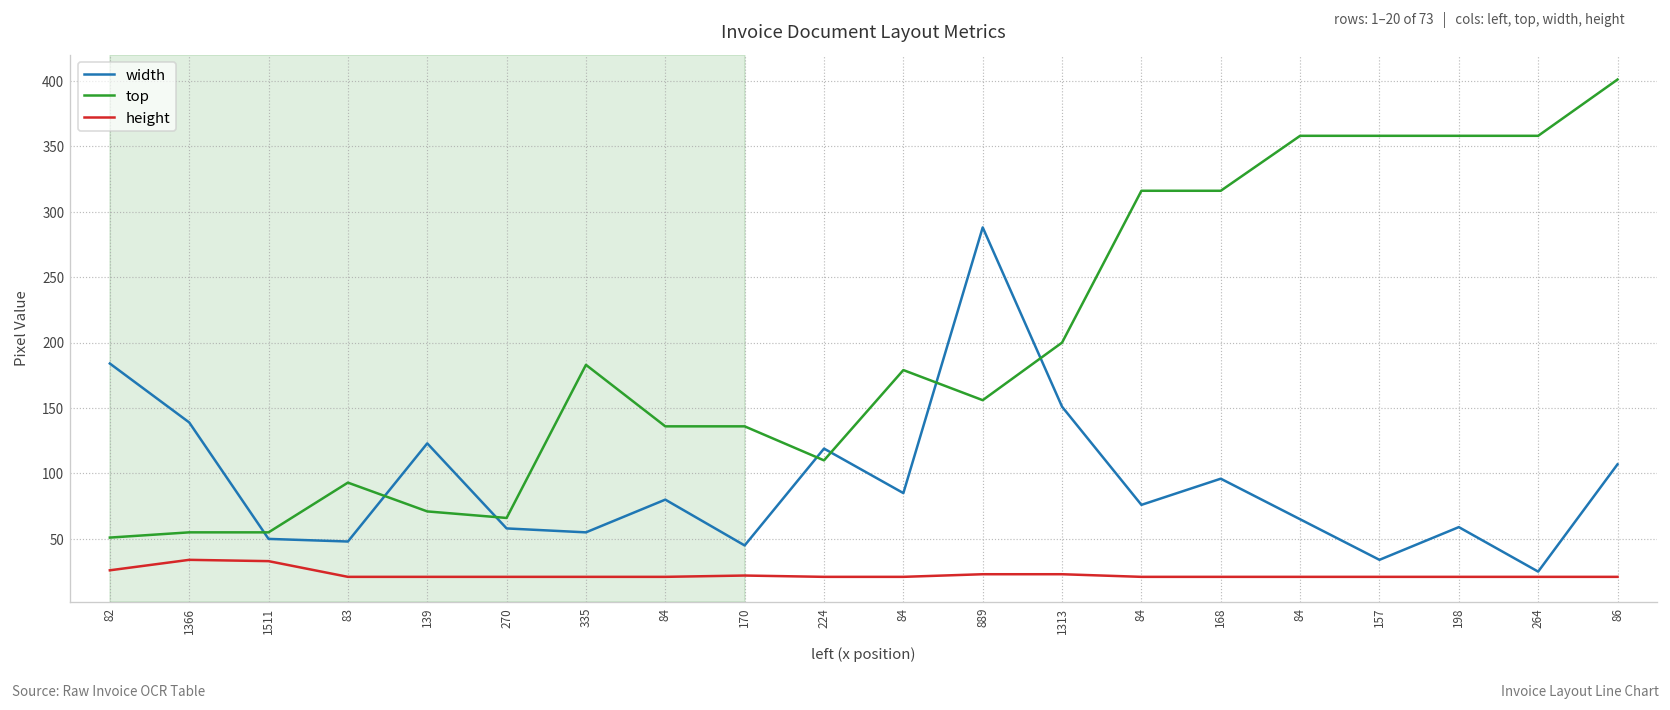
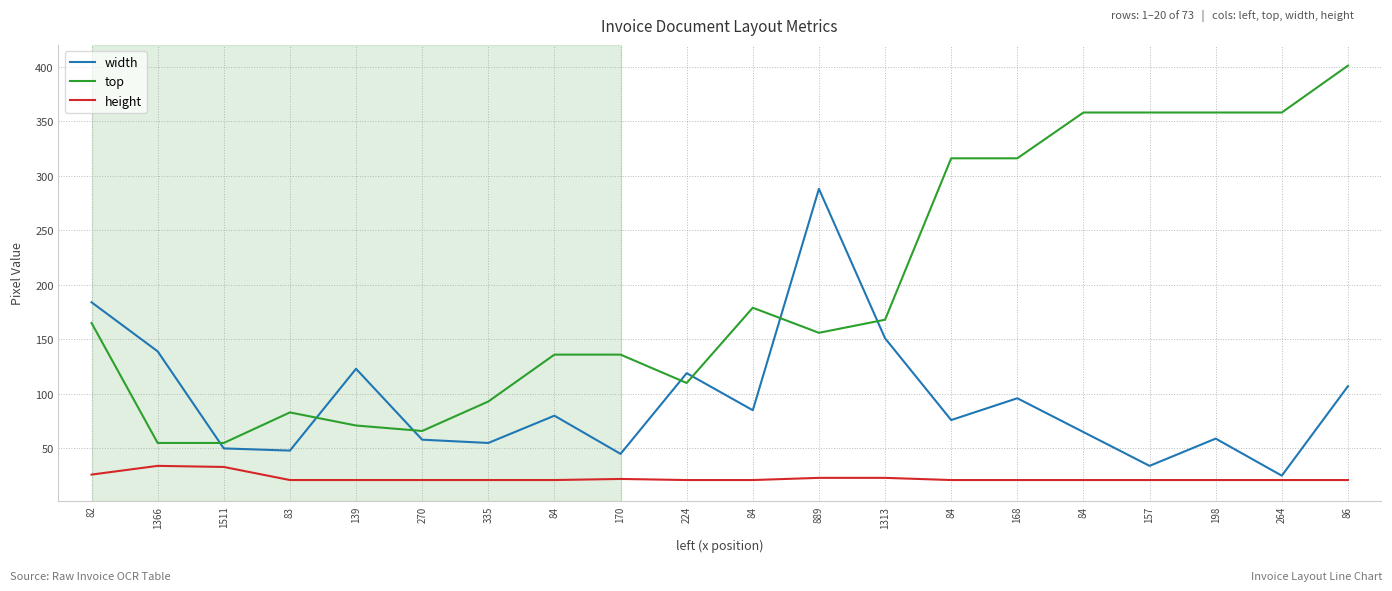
top, 82: 51 -> 165
top, 83: 93 -> 83
top, 335: 183 -> 93
top, 1313: 200 -> 168
